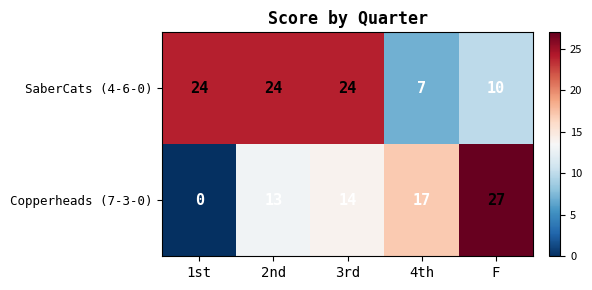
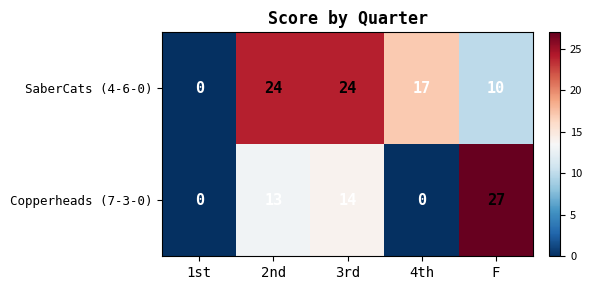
SaberCats (4-6-0), 1st: 24 -> 0
SaberCats (4-6-0), 4th: 7 -> 17
Copperheads (7-3-0), 4th: 17 -> 0
